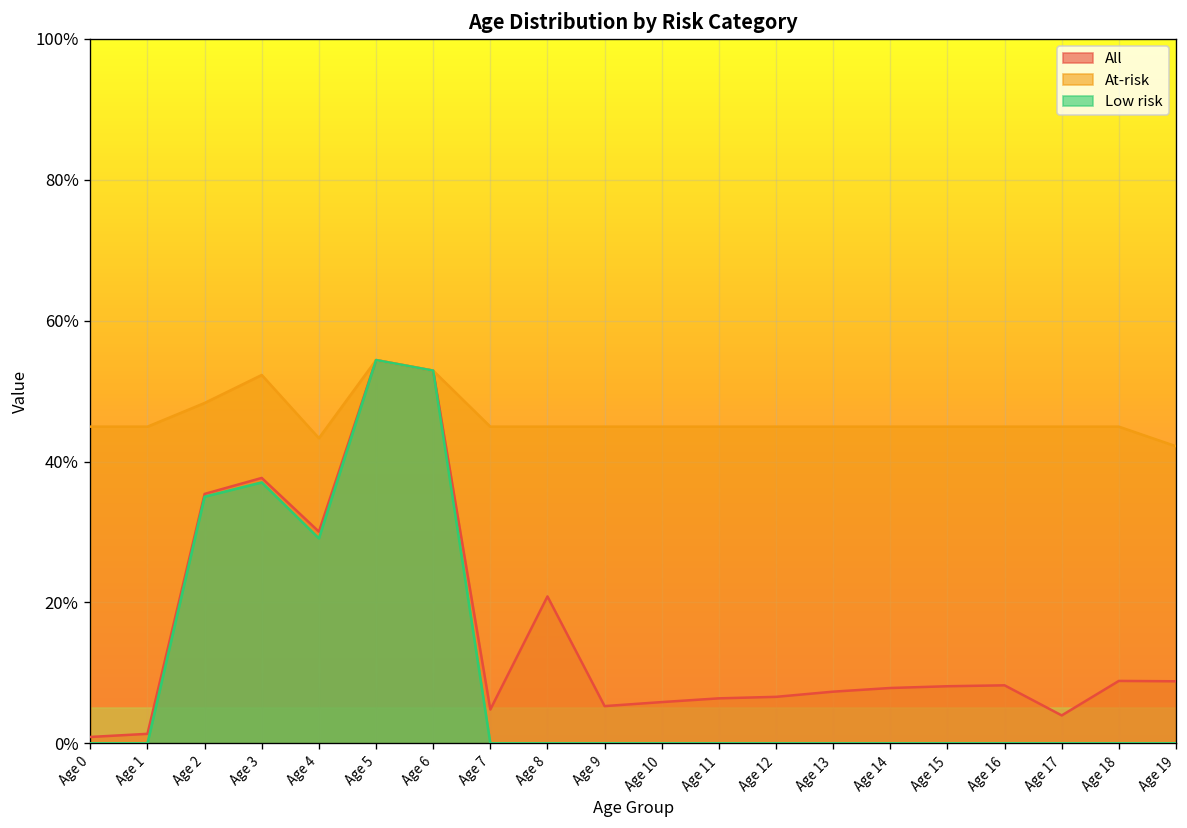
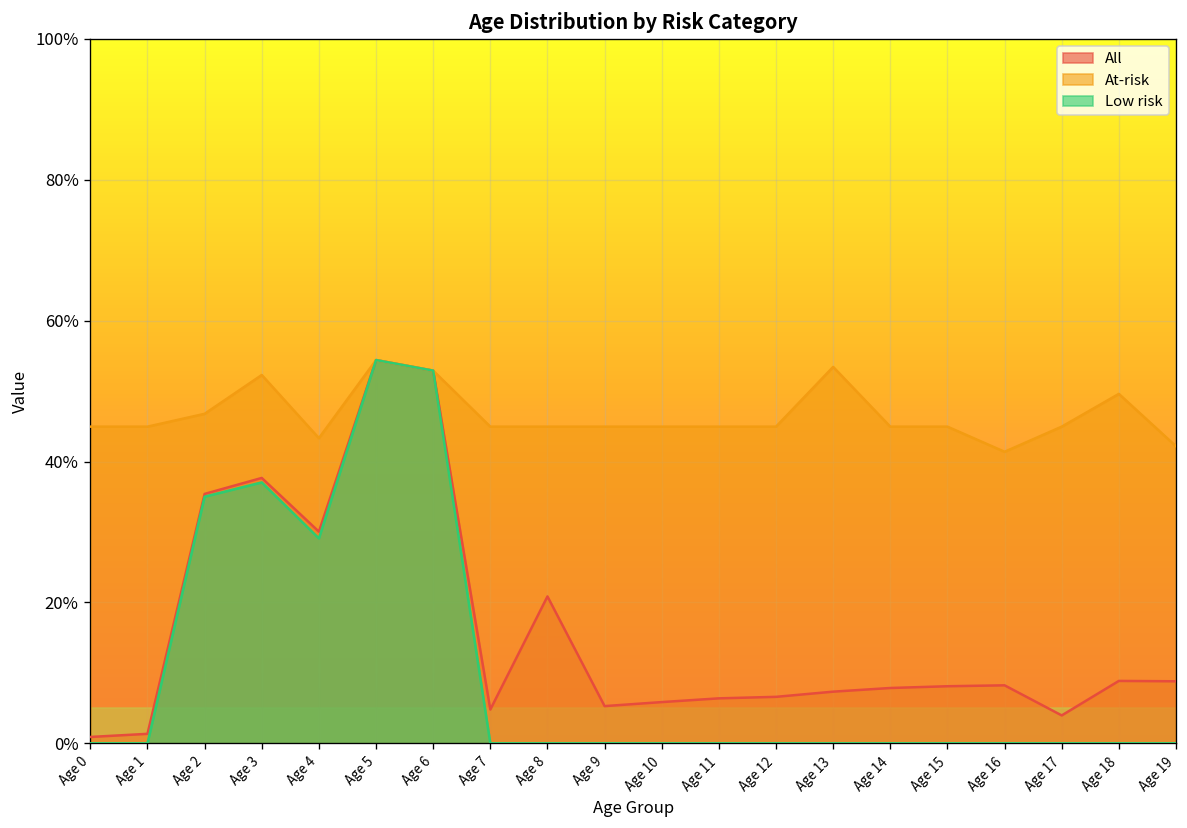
At-risk, Age 2: 48% -> 47%
At-risk, Age 13: 45% -> 53%
At-risk, Age 16: 45% -> 41%
At-risk, Age 18: 45% -> 50%
